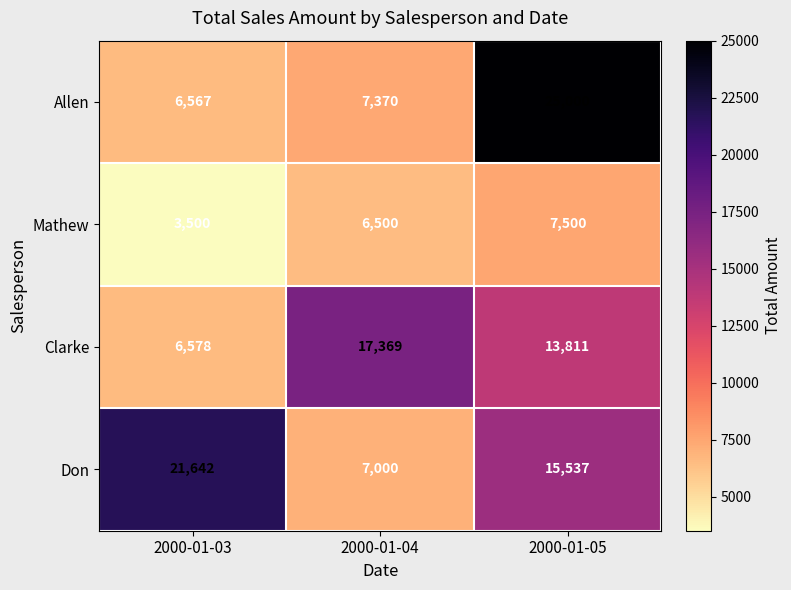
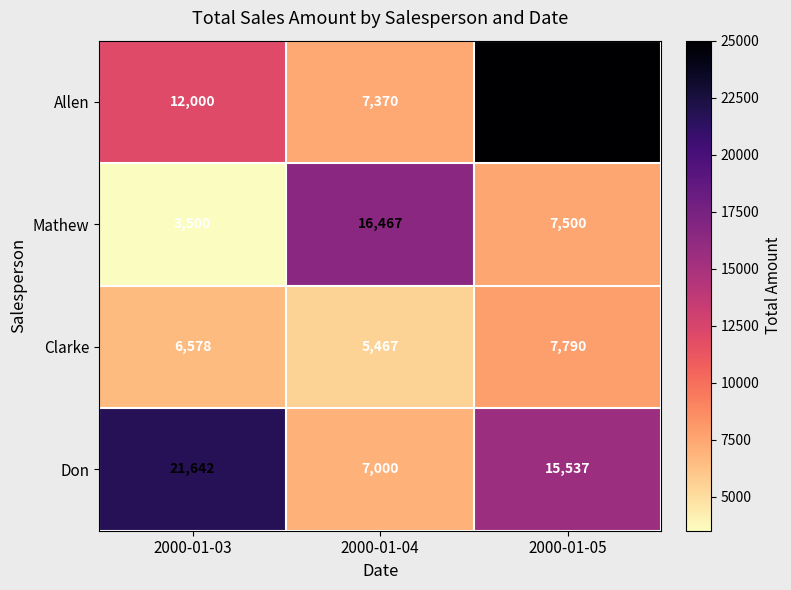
Allen, 2000-01-03: 6,567 -> 12,000
Mathew, 2000-01-04: 6,500 -> 16,467
Clarke, 2000-01-04: 17,369 -> 5,467
Clarke, 2000-01-05: 13,811 -> 7,790
